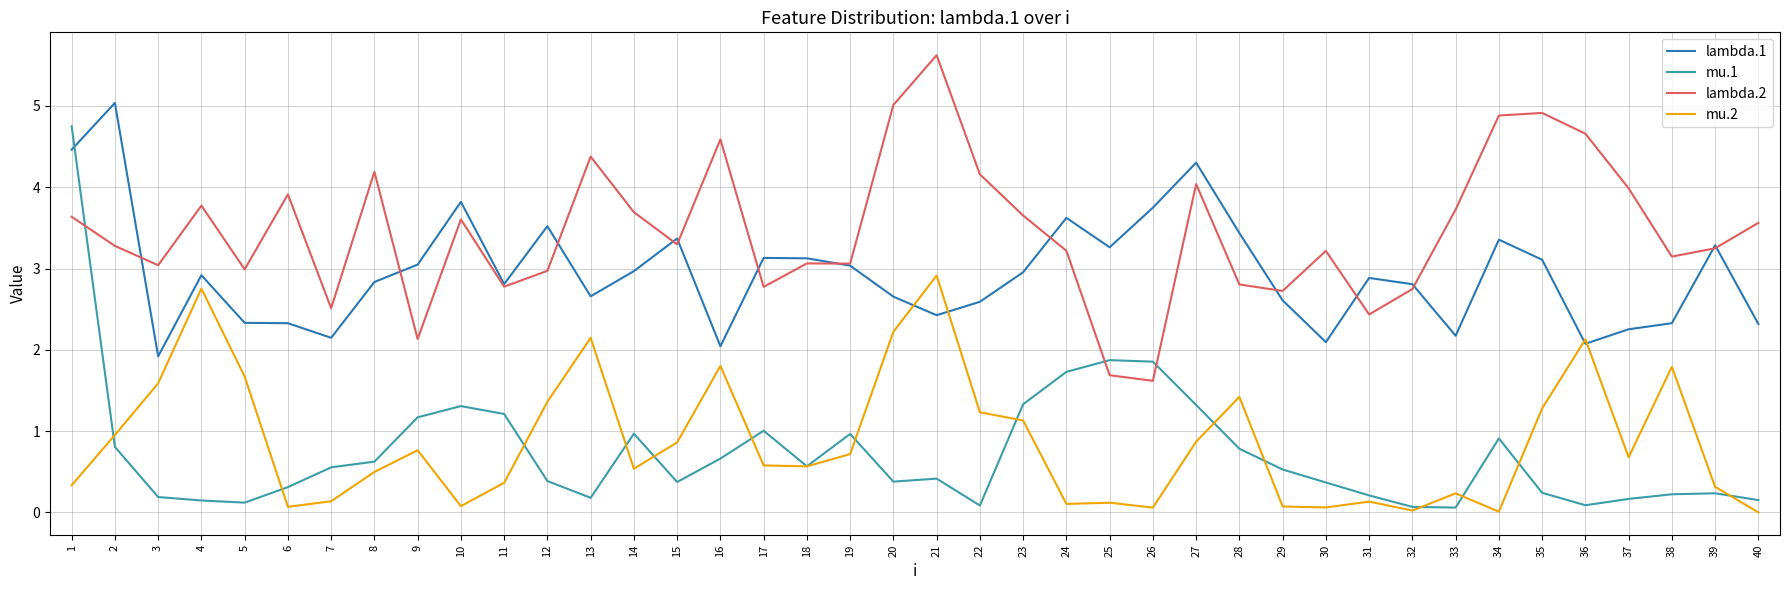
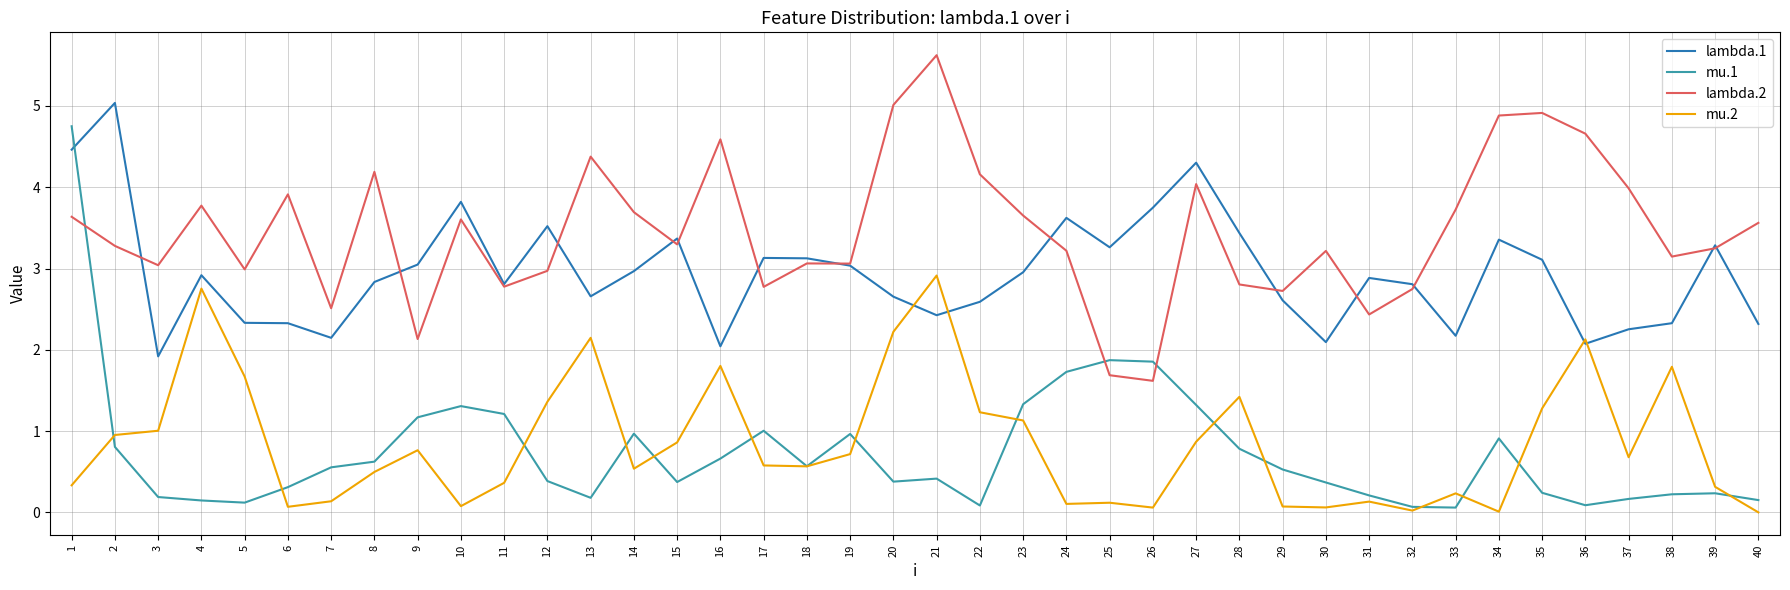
mu.2, 3: 1.6 -> 1.0
